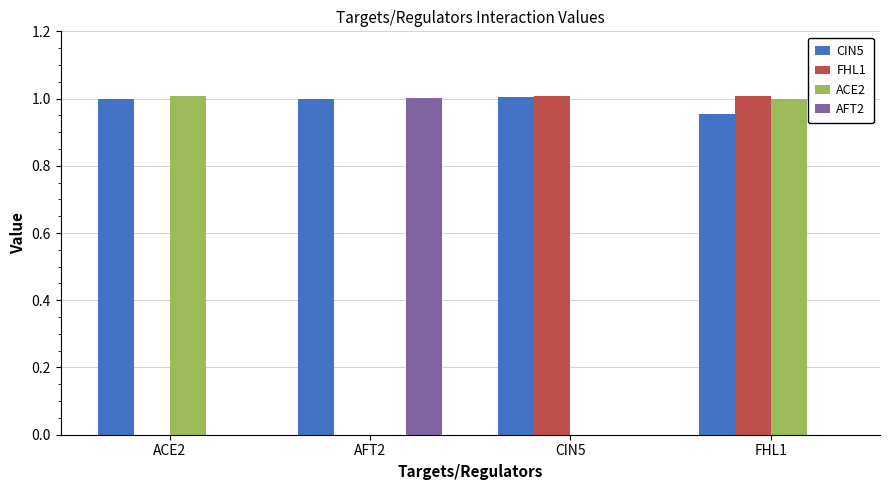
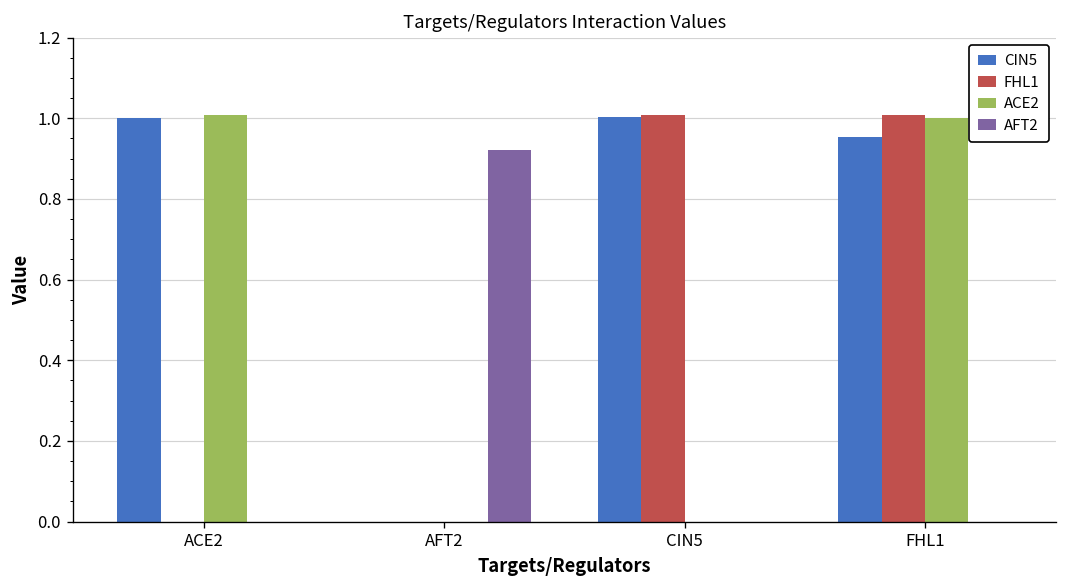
CIN5, AFT2: 1 -> 0
AFT2, AFT2: 1.00 -> 0.92
